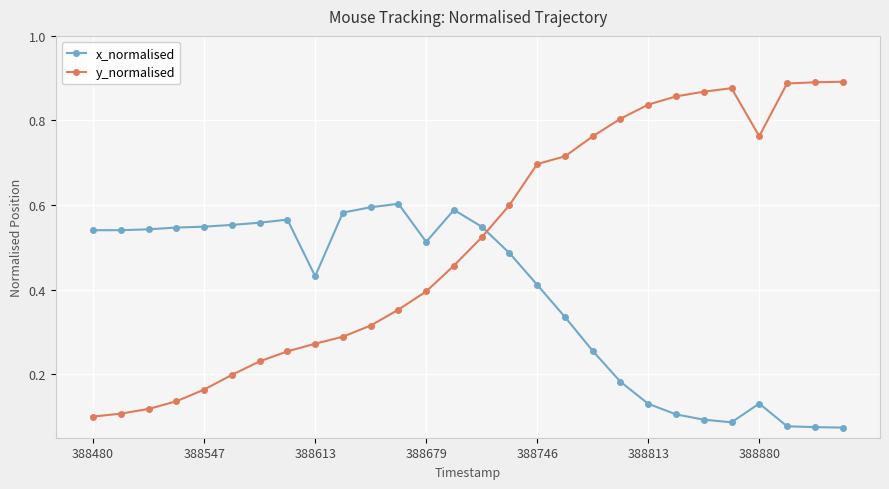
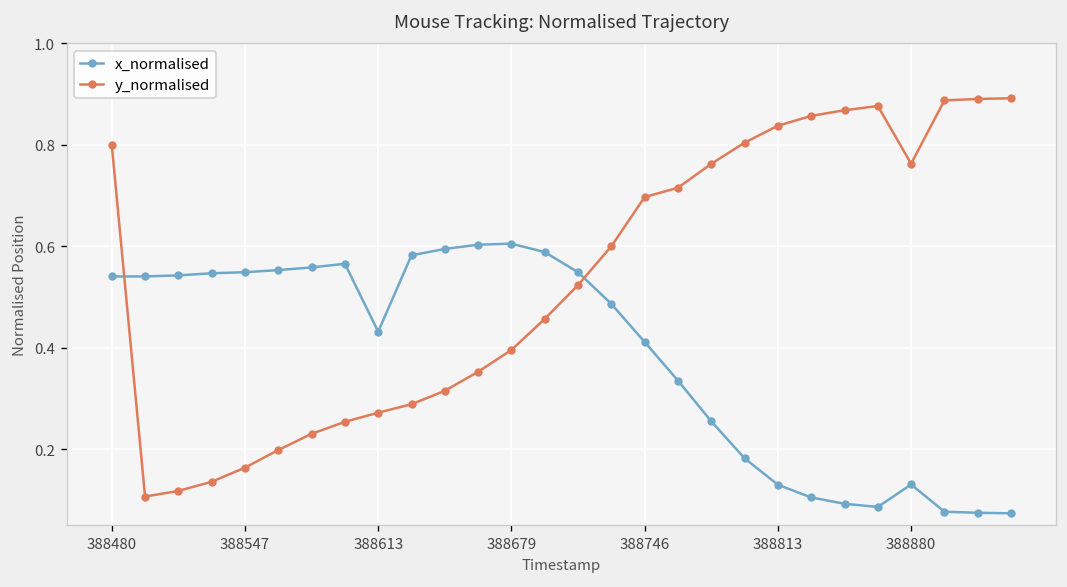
y_normalised, 388480: 0.1 -> 0.8
x_normalised, 388679: 0.51 -> 0.61
